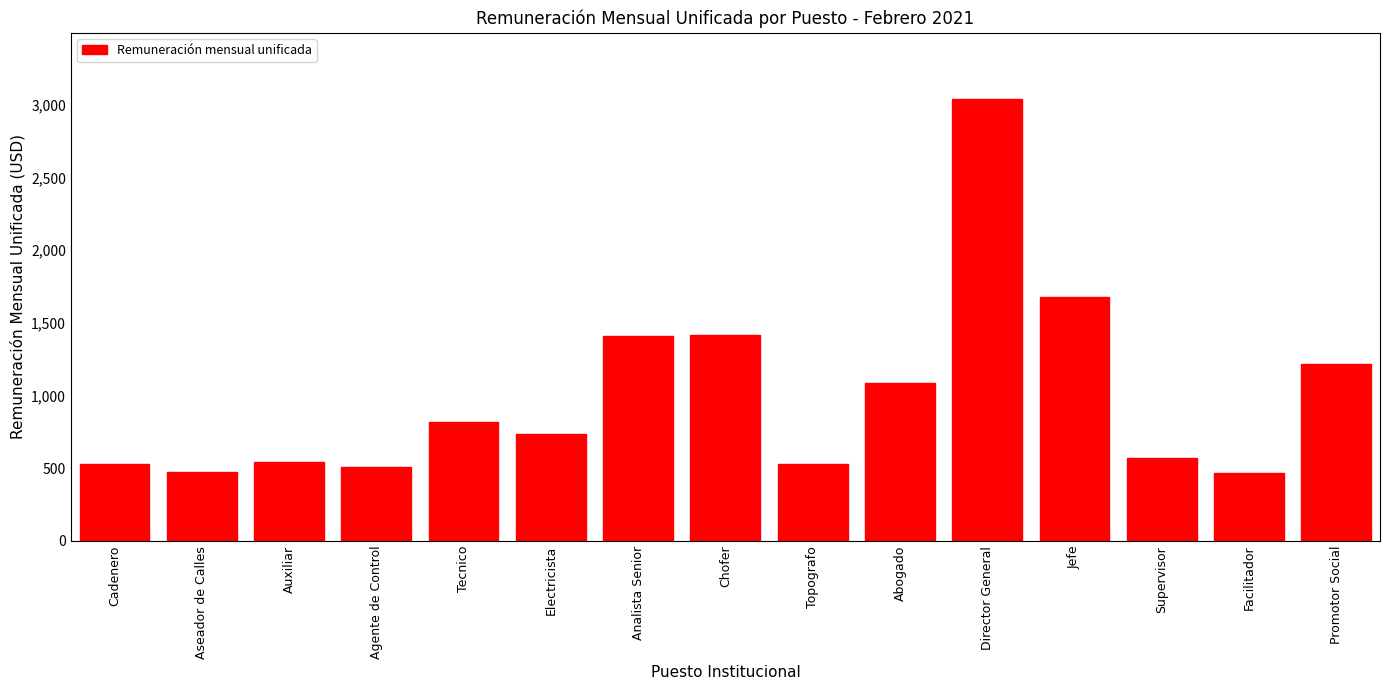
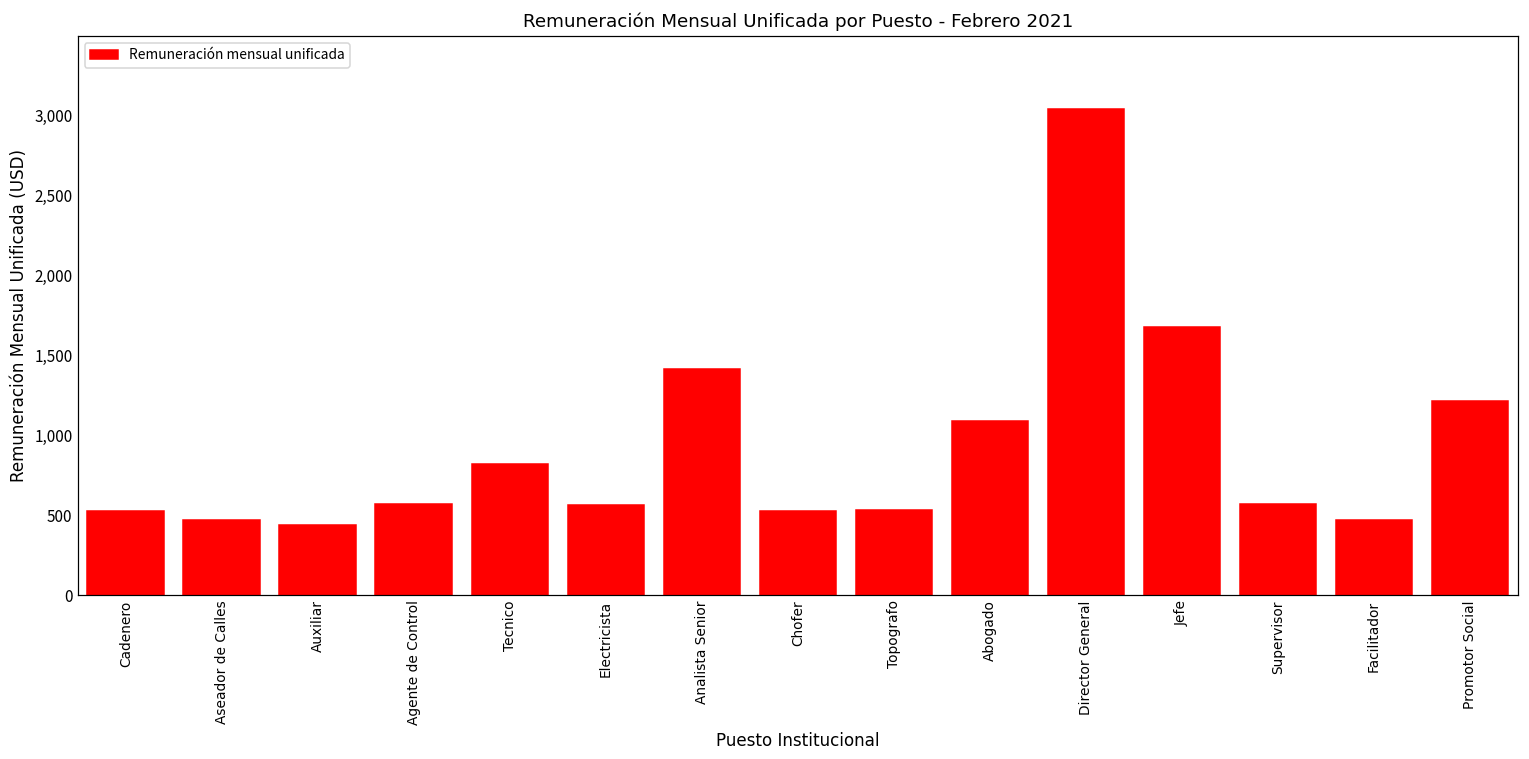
Auxiliar: 550 -> 440
Agente de Control: 510 -> 570
Electricista: 730 -> 560
Chofer: 1,410 -> 530
